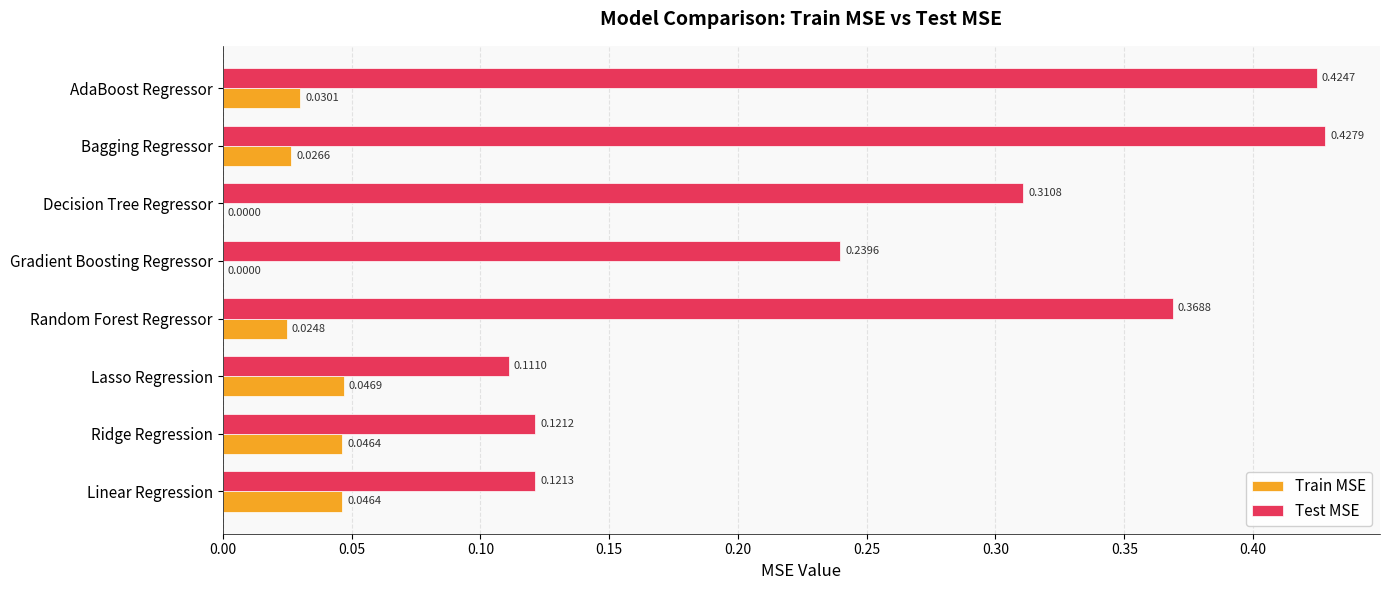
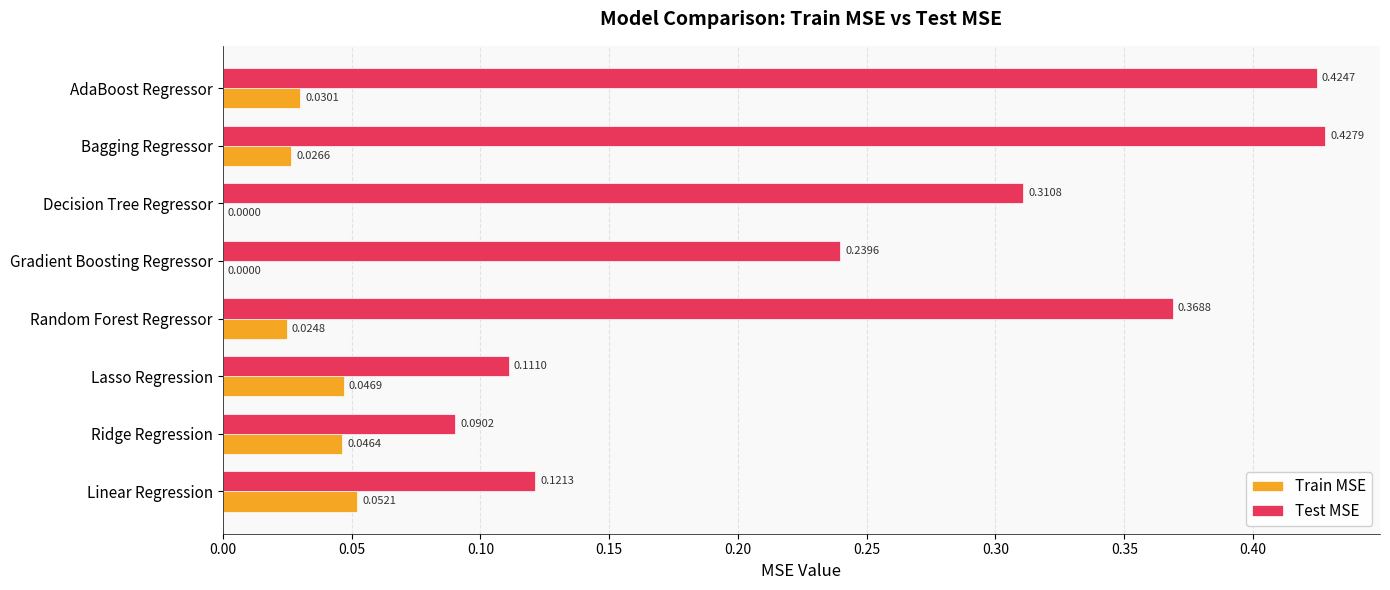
Test MSE, Ridge Regression: 0.1212 -> 0.0902
Train MSE, Linear Regression: 0.0464 -> 0.0521
